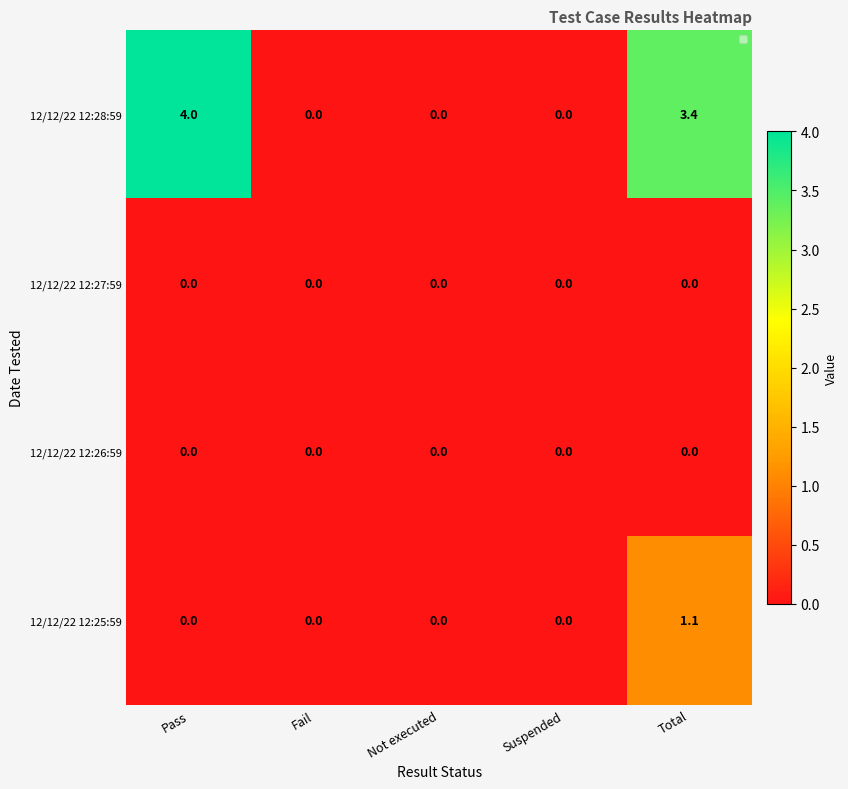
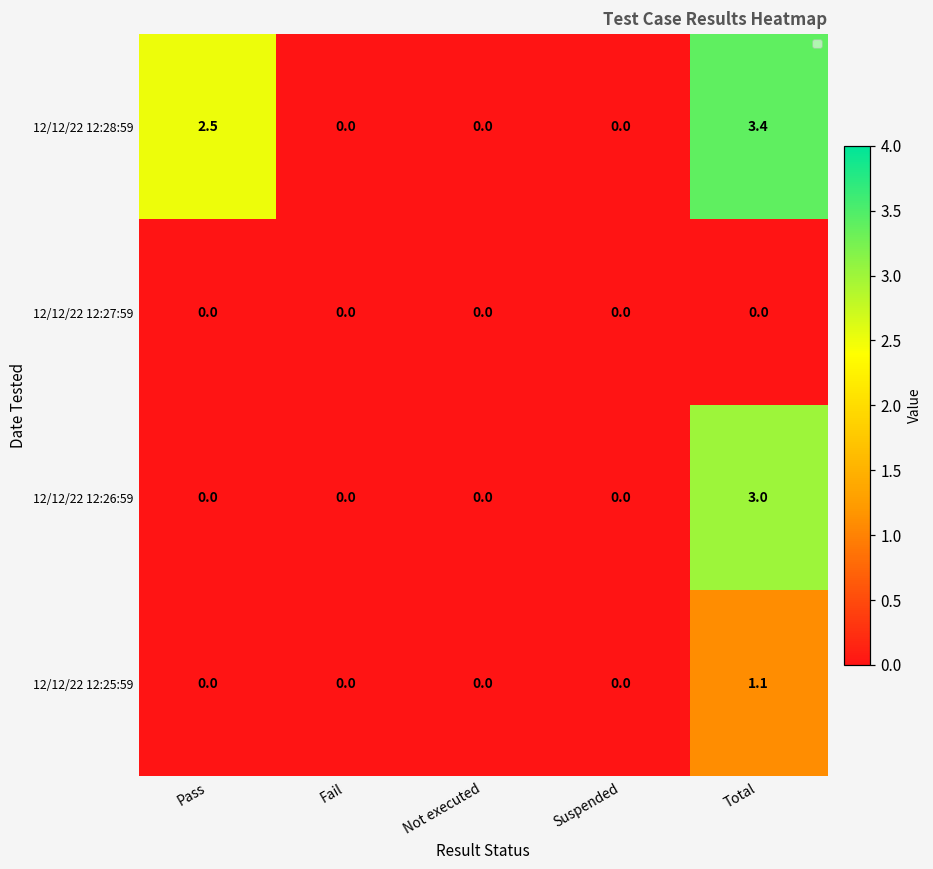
12/12/22 12:28:59, Pass: 4.0 -> 2.5
12/12/22 12:26:59, Total: 0.0 -> 3.0
